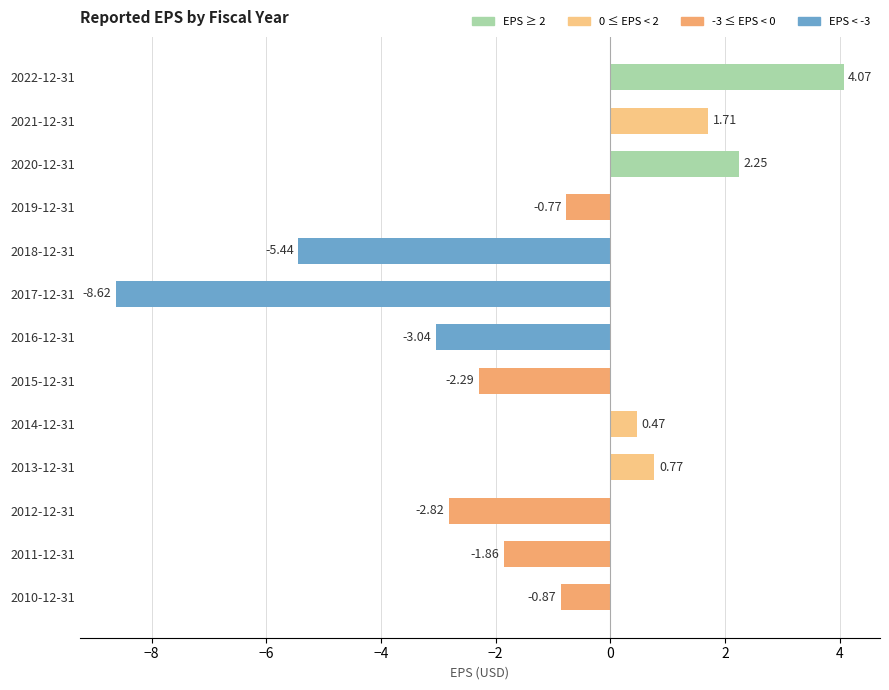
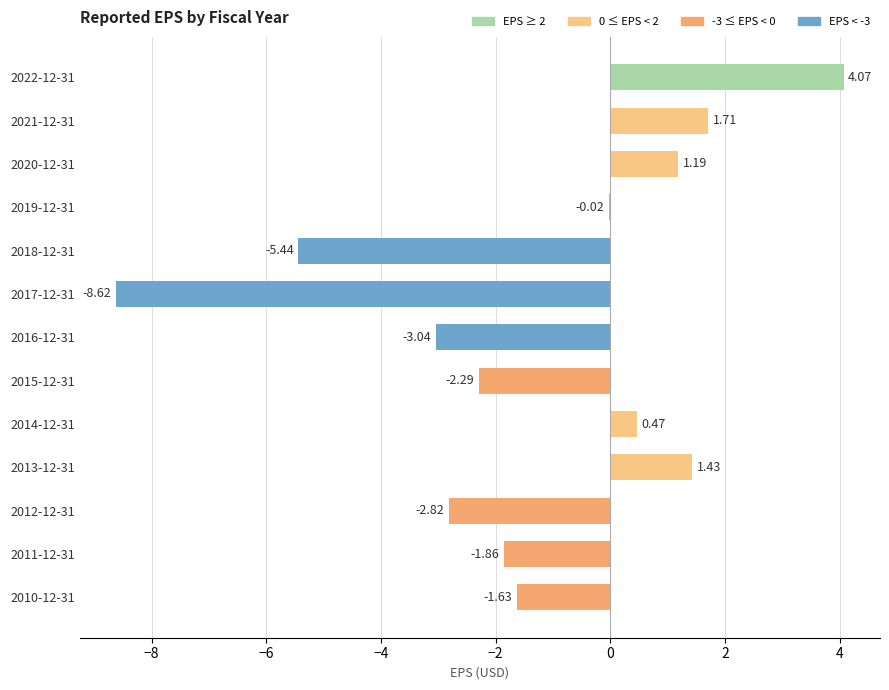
2020-12-31: 2.25 -> 1.19
2019-12-31: -0.77 -> -0.02
2013-12-31: 0.77 -> 1.43
2010-12-31: -0.87 -> -1.63
